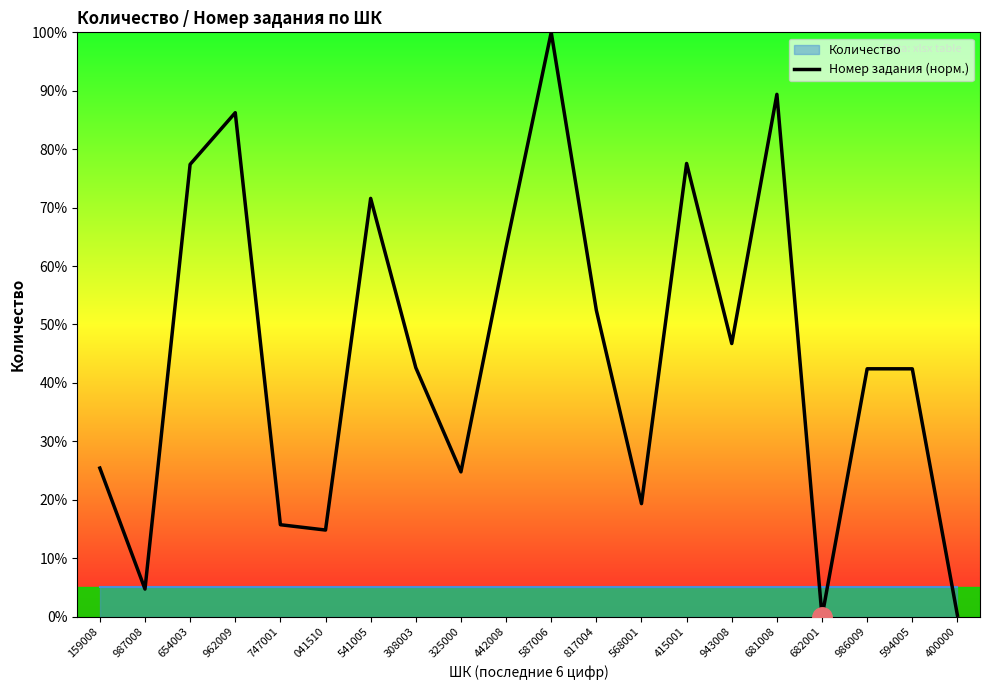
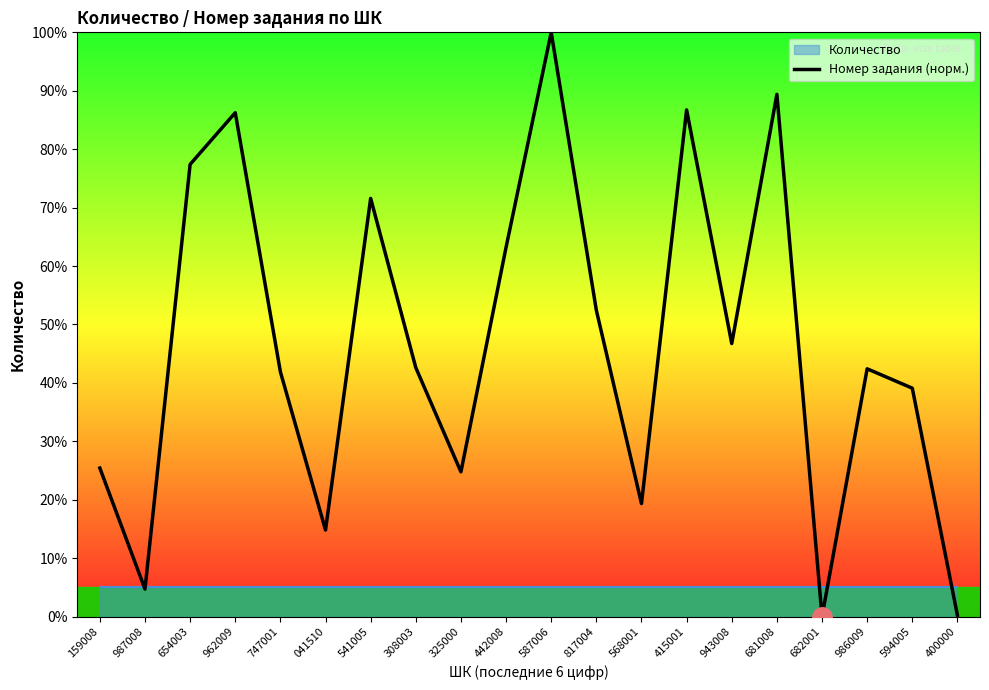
Номер задания (норм.), 747001: 16% -> 42%
Номер задания (норм.), 415001: 78% -> 87%
Номер задания (норм.), 594005: 42% -> 39%
